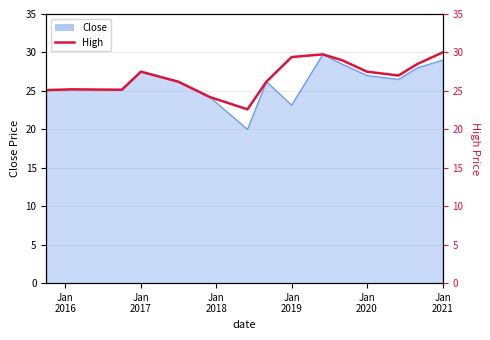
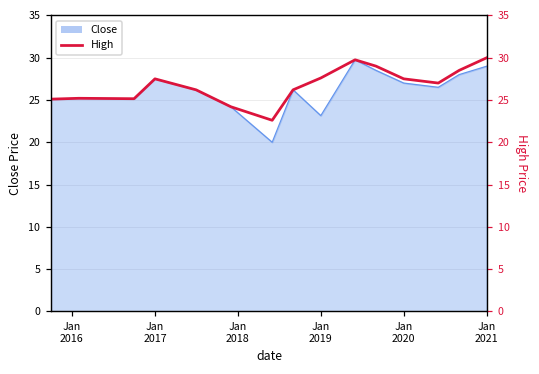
High, Jan 2019: 29 -> 28
